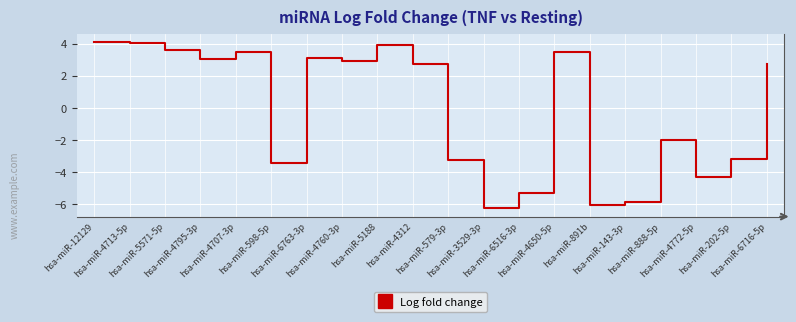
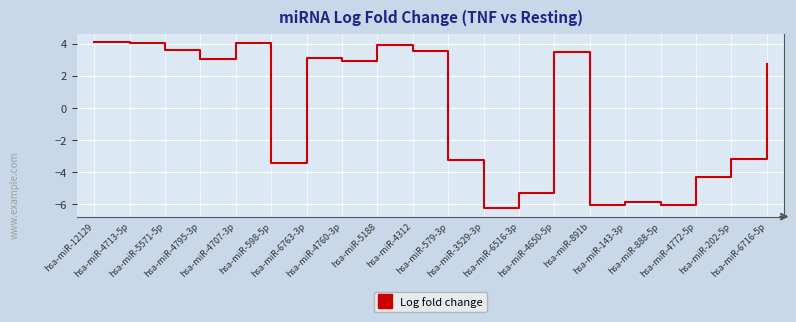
hsa-miR-4707-3p: 3.5 -> 4.0
hsa-miR-4312: 2.8 -> 3.6
hsa-miR-888-5p: -2.0 -> -6.0
